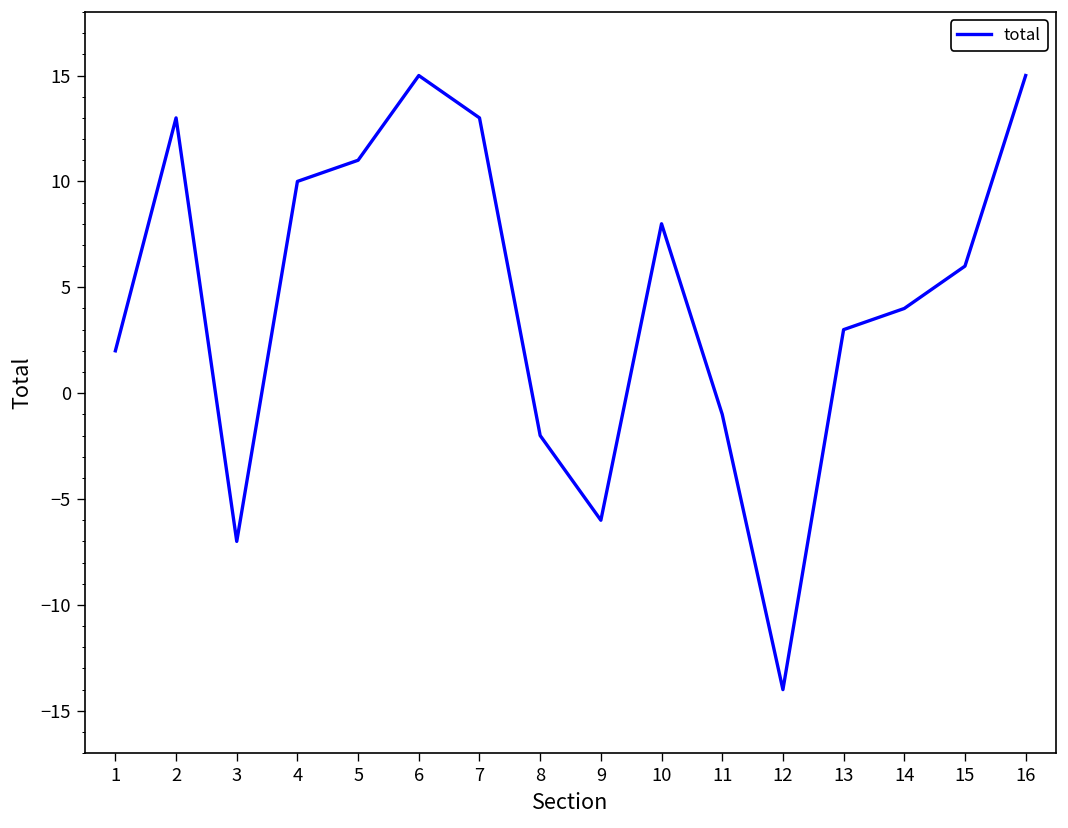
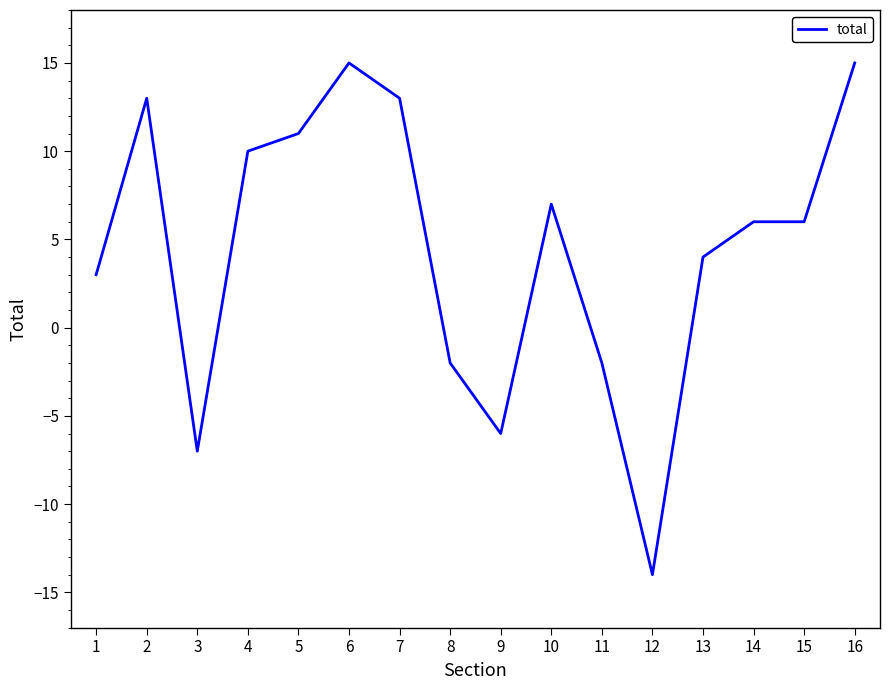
1: 2 -> 3
10: 8 -> 7
11: -1 -> -2
13: 3 -> 4
14: 4 -> 6
